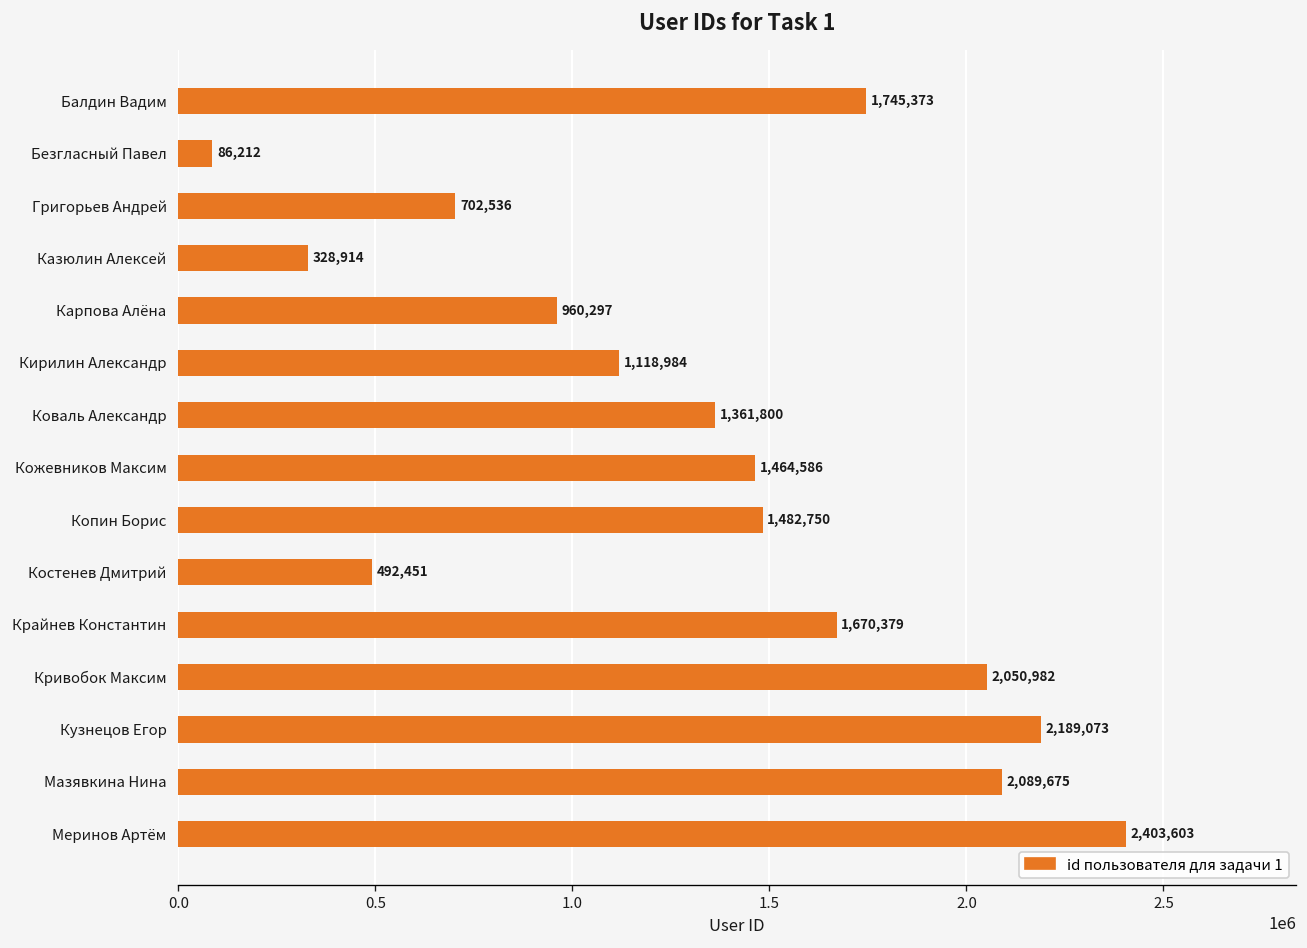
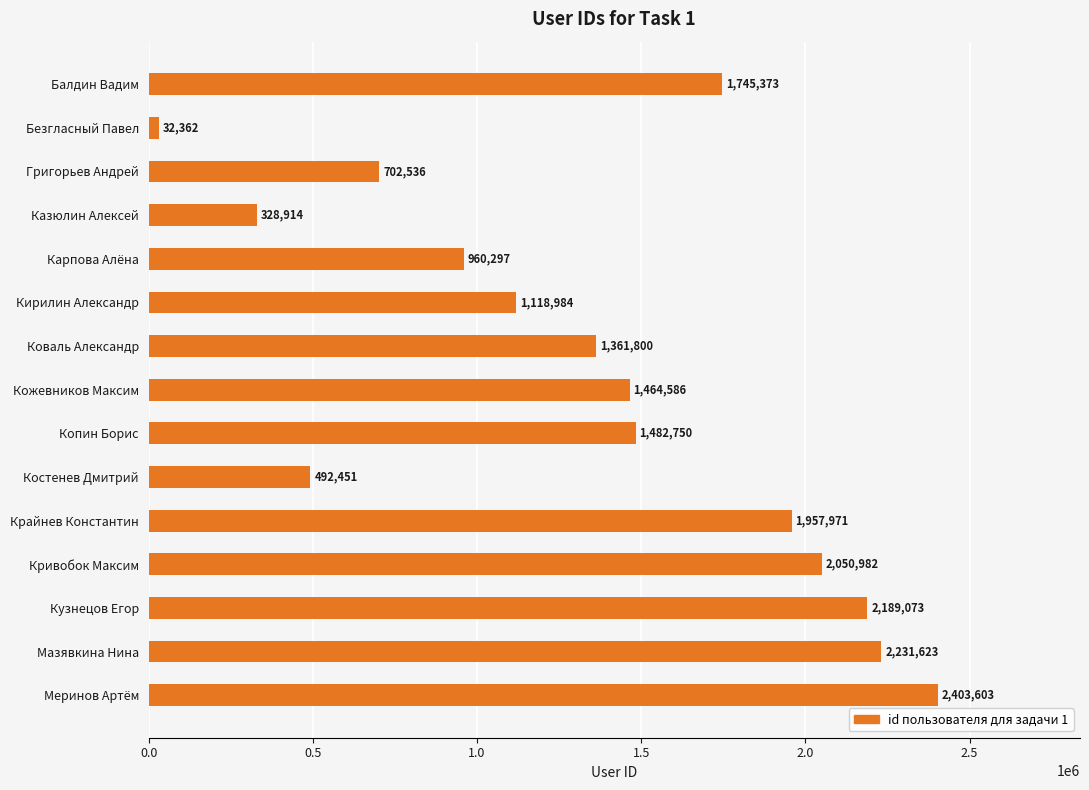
Безгласный Павел: 86,212 -> 32,362
Крайнев Константин: 1,670,379 -> 1,957,971
Мазявкина Нина: 2,089,675 -> 2,231,623
